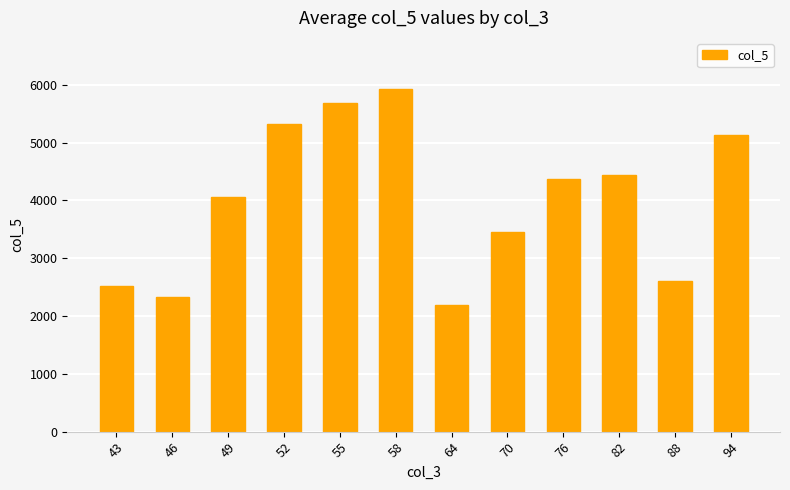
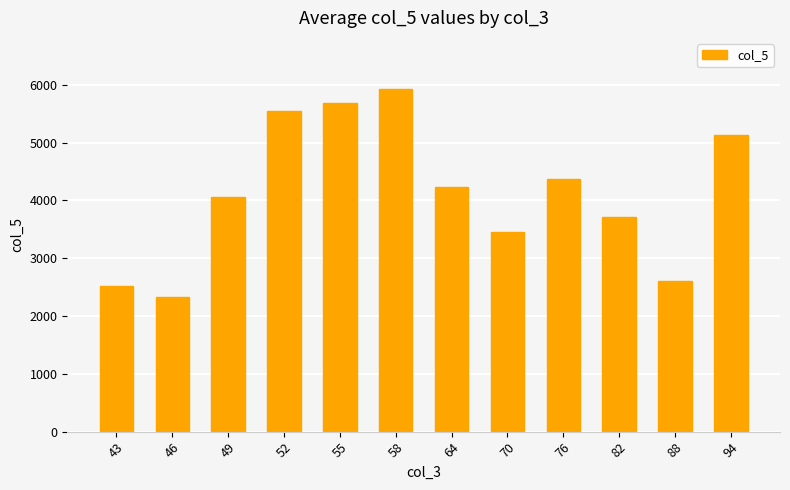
52: 5300 -> 5500
64: 2200 -> 4200
82: 4400 -> 3700
